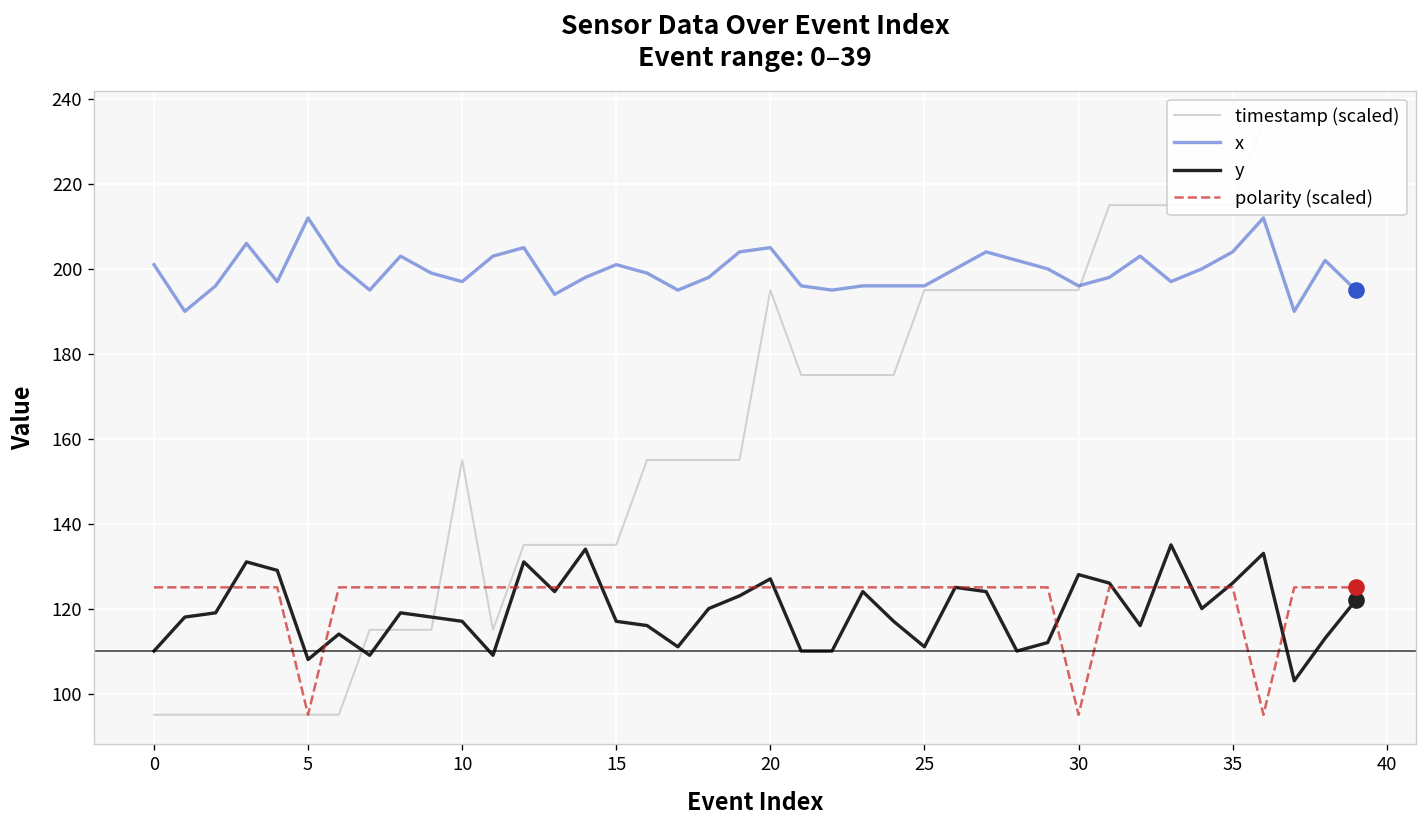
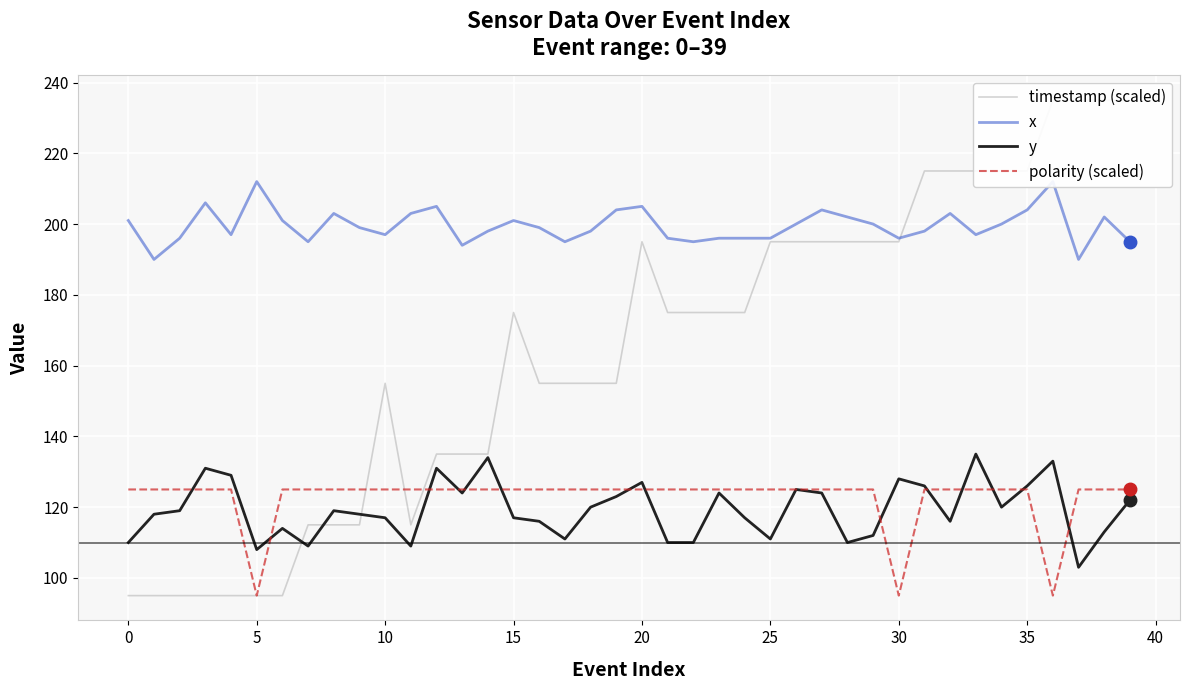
timestamp (scaled), 15: 135 -> 175
